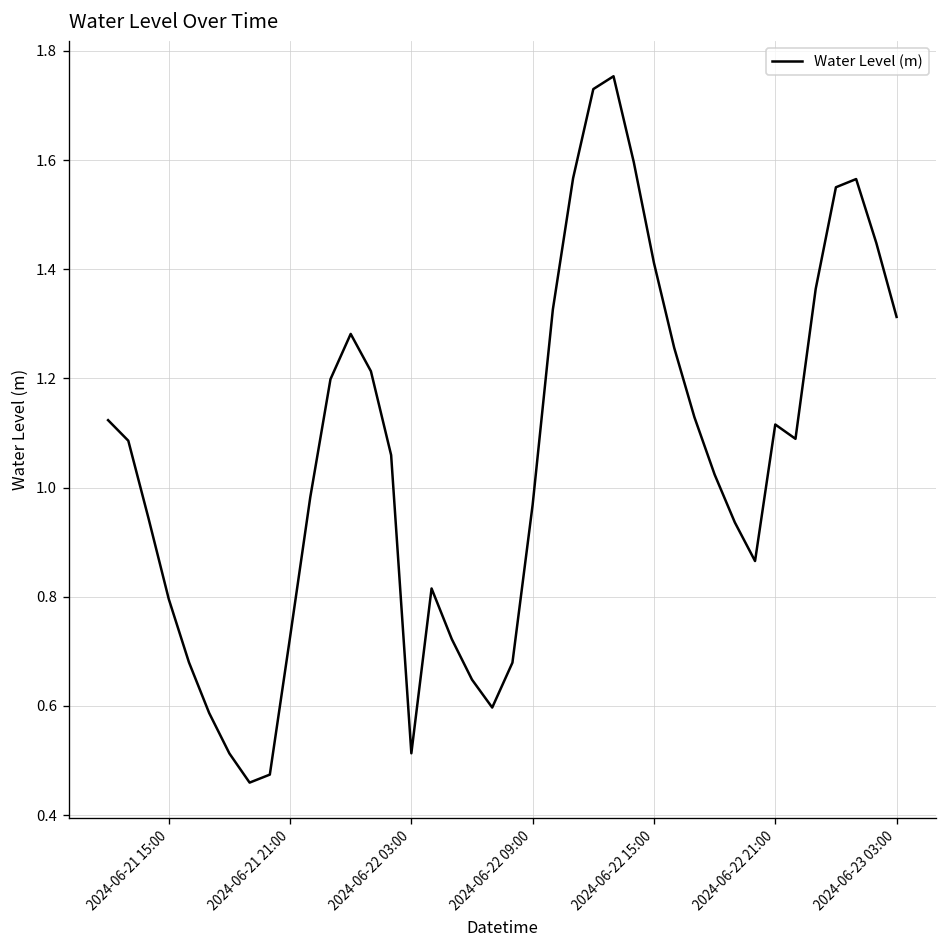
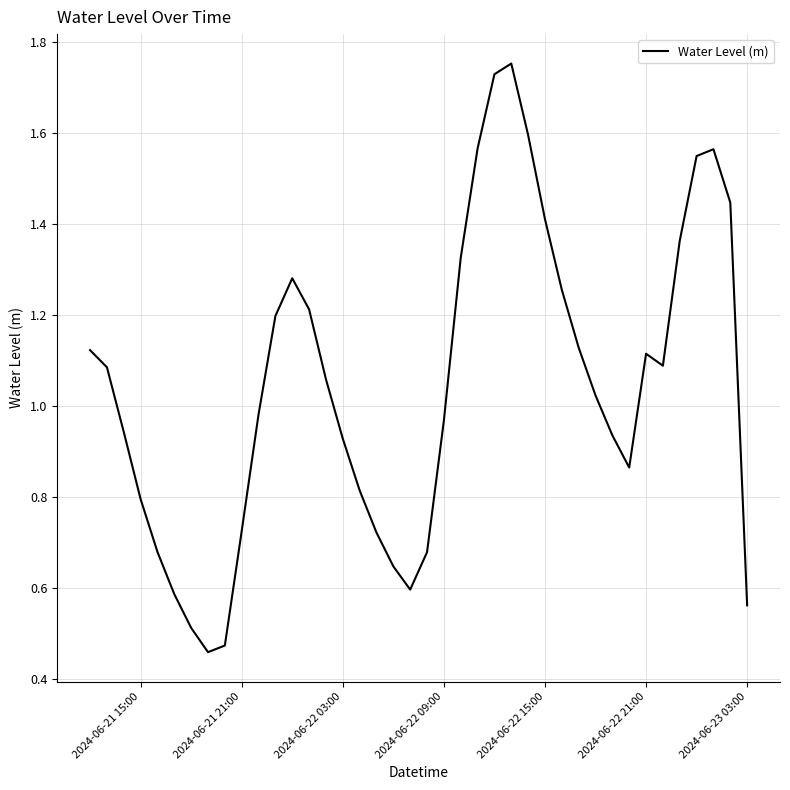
2024-06-22 03:00: 0.51 -> 0.93
2024-06-23 03:00: 1.31 -> 0.56
